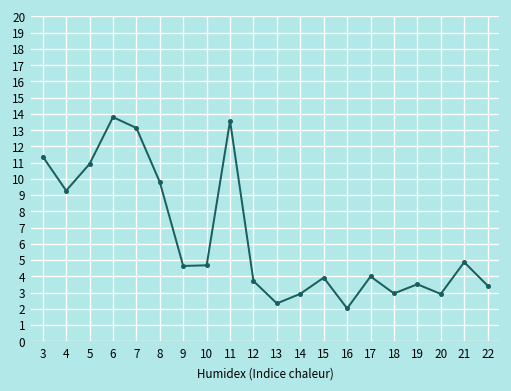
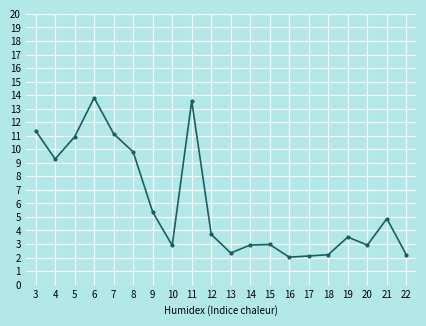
7: 13.1 -> 11.1
9: 4.6 -> 5.4
10: 4.7 -> 2.9
15: 3.9 -> 3.0
17: 4.0 -> 2.1
18: 3.0 -> 2.2
22: 3.4 -> 2.2
